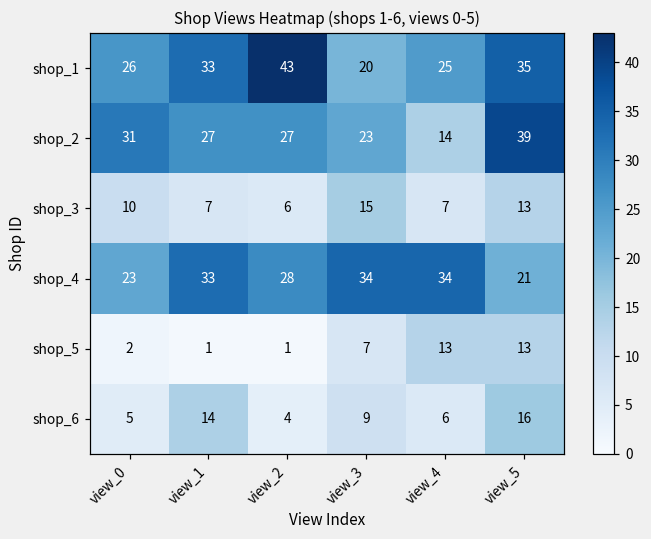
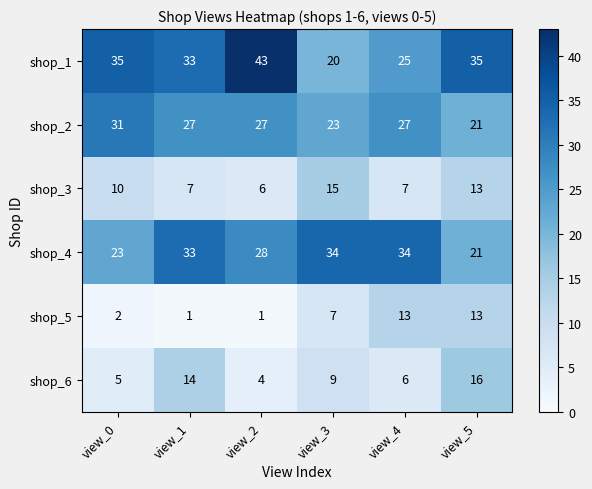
shop_1, view_0: 26 -> 35
shop_2, view_4: 14 -> 27
shop_2, view_5: 39 -> 21
